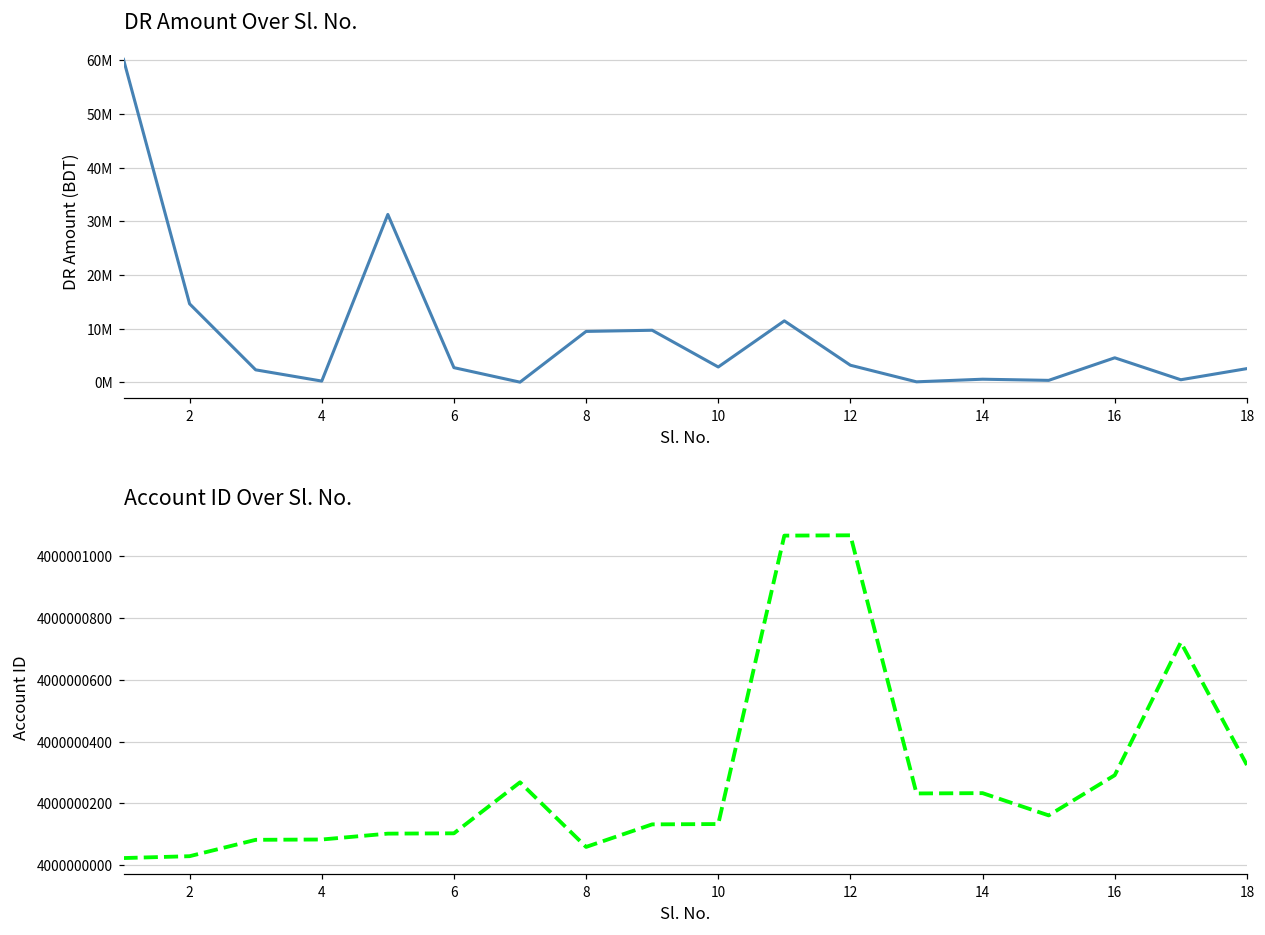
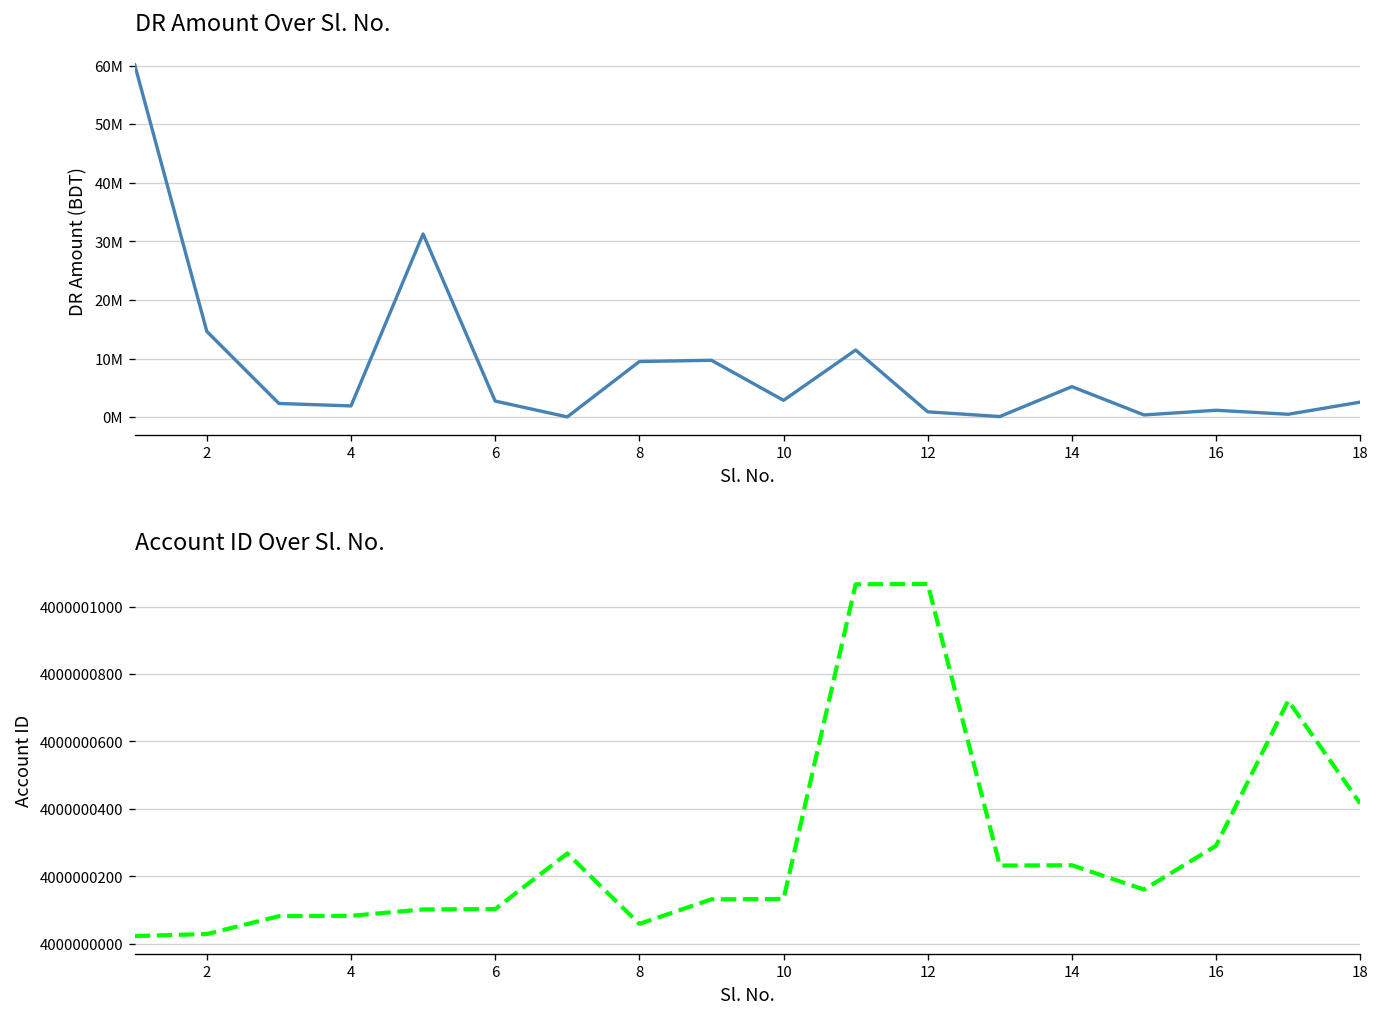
DR Amount Over Sl. No., 4: 0 -> 2000000
DR Amount Over Sl. No., 12: 3000000 -> 1000000
DR Amount Over Sl. No., 14: 1000000 -> 5000000
DR Amount Over Sl. No., 16: 5000000 -> 1000000
Account ID Over Sl. No., 18: 4000000320 -> 4000000420
